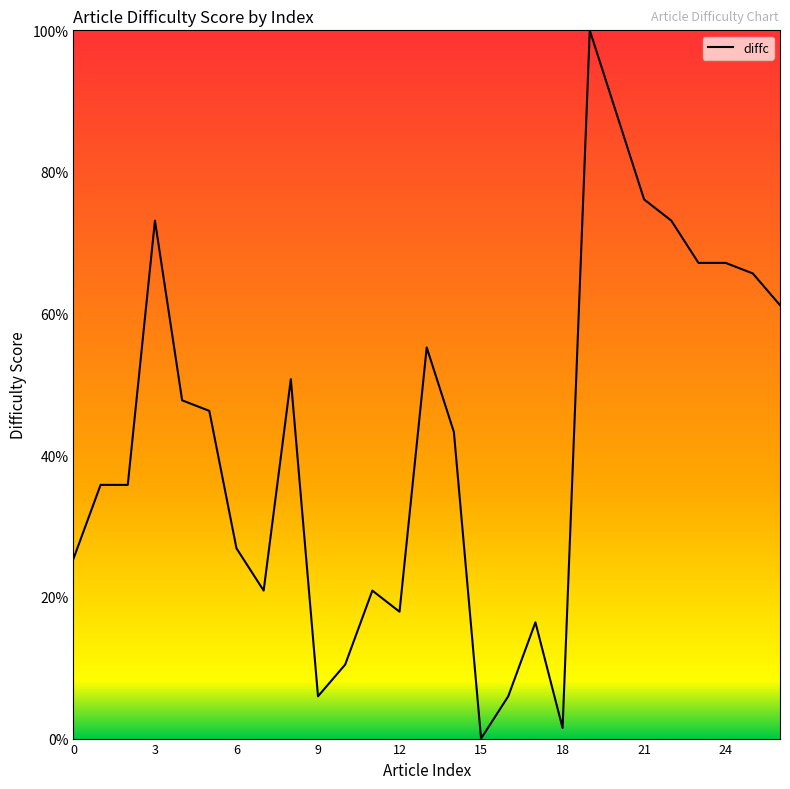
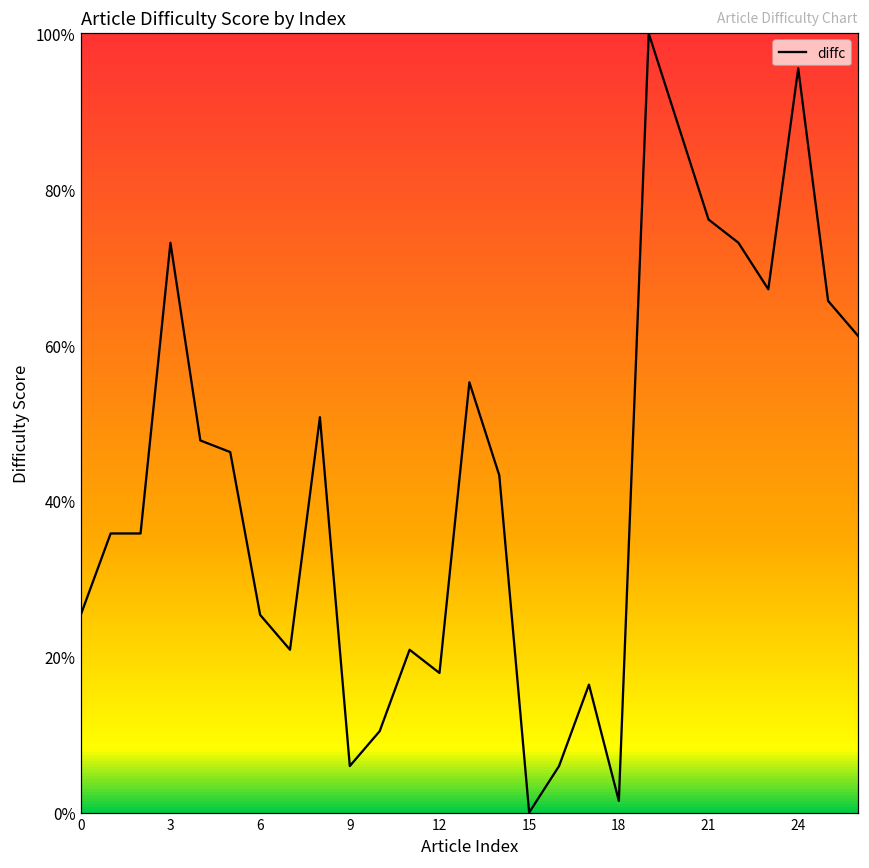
6: 27% -> 25%
24: 67% -> 96%
